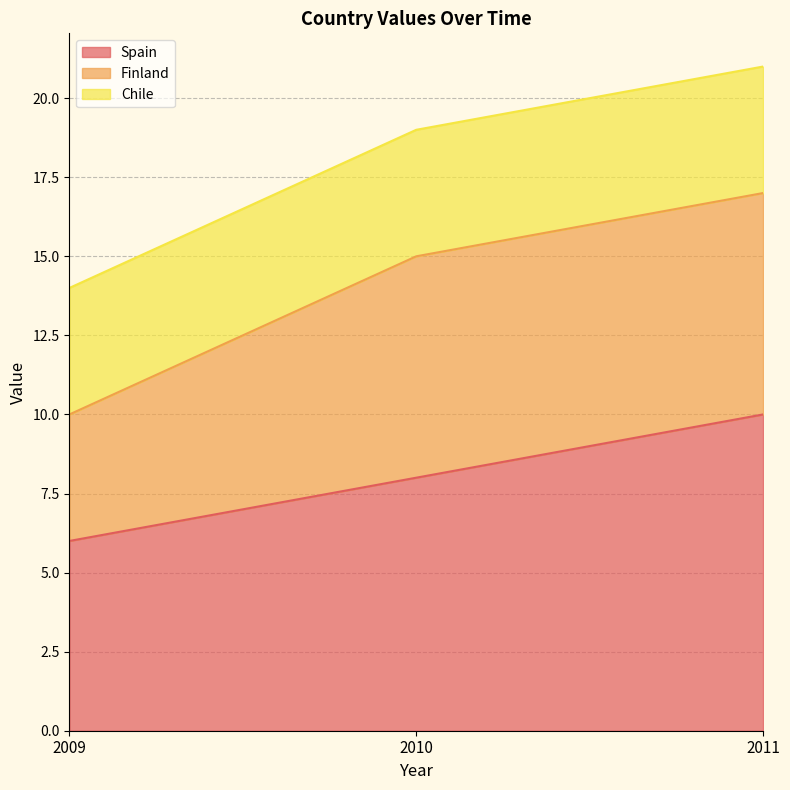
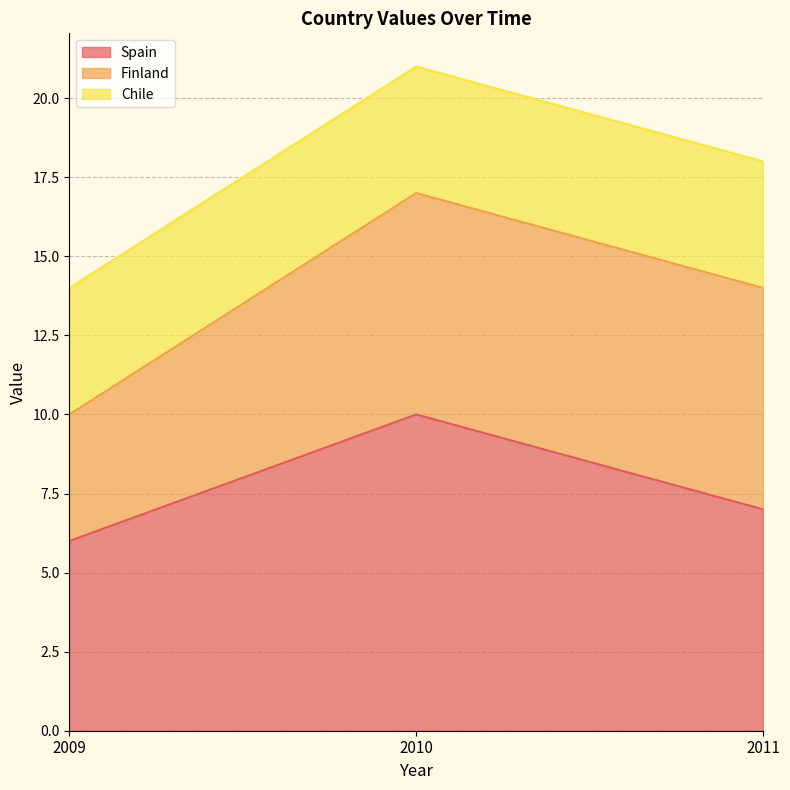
Spain, 2010: 8 -> 10
Spain, 2011: 10 -> 7
